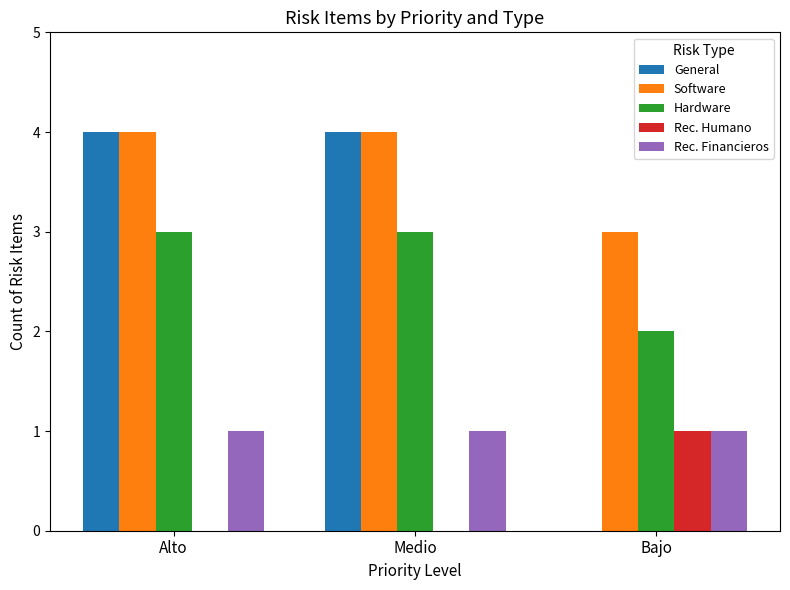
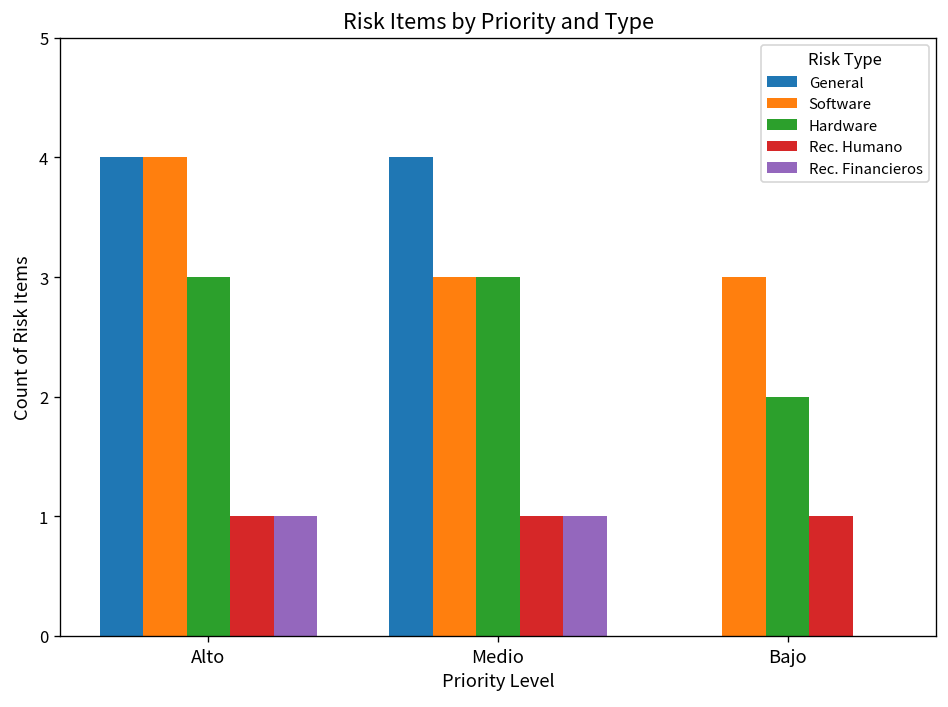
Rec. Humano, Alto: 0 -> 1
Software, Medio: 4 -> 3
Rec. Humano, Medio: 0 -> 1
Rec. Financieros, Bajo: 1 -> 0
